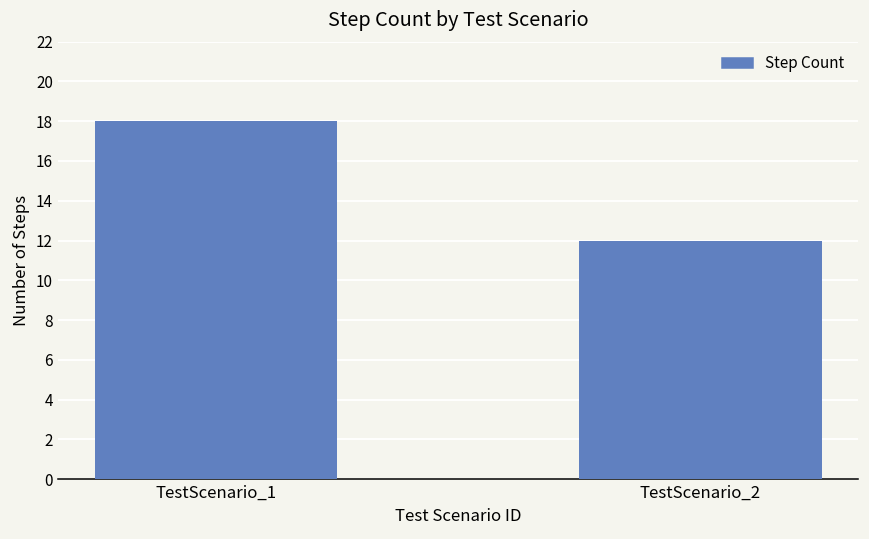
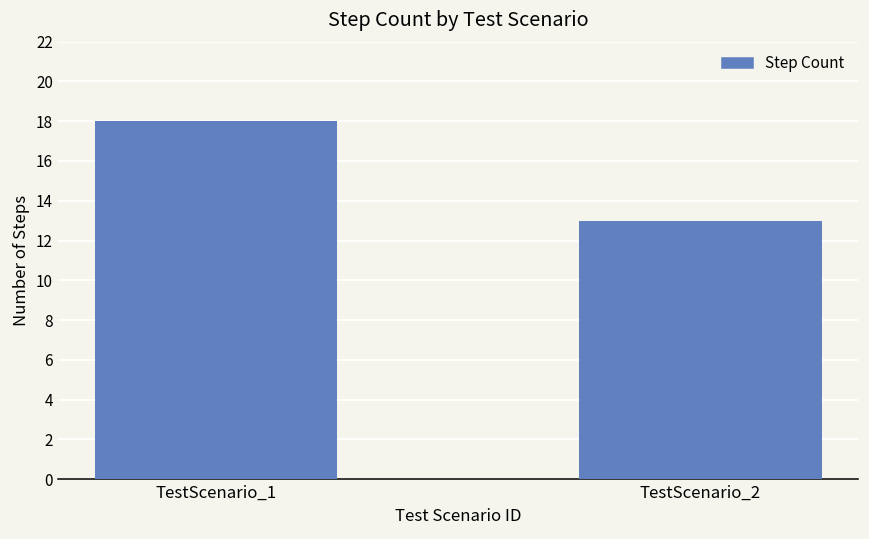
TestScenario_2: 12 -> 13
